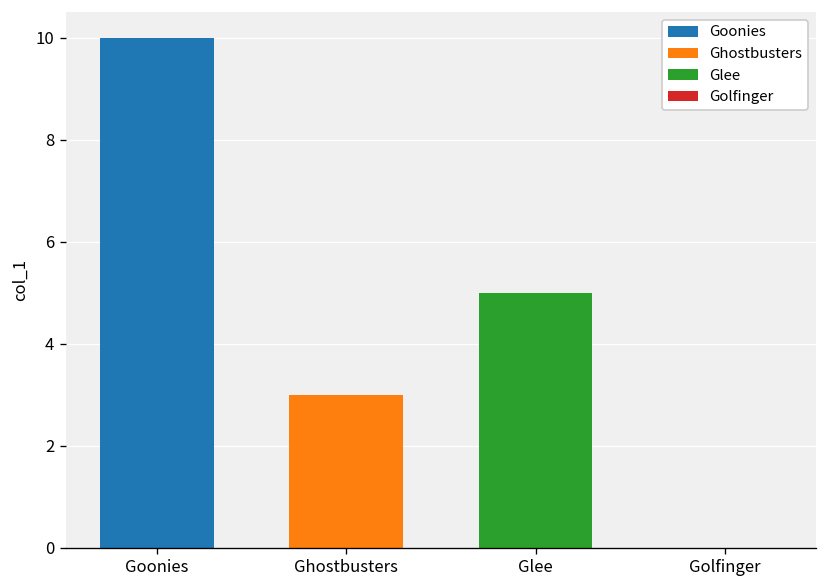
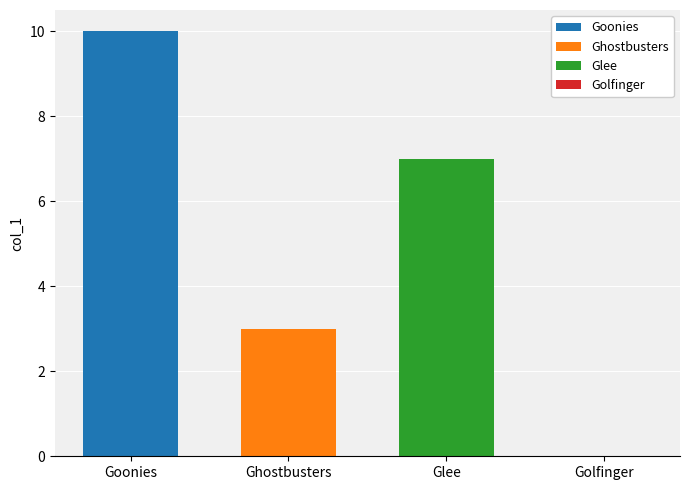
Glee: 5 -> 7
